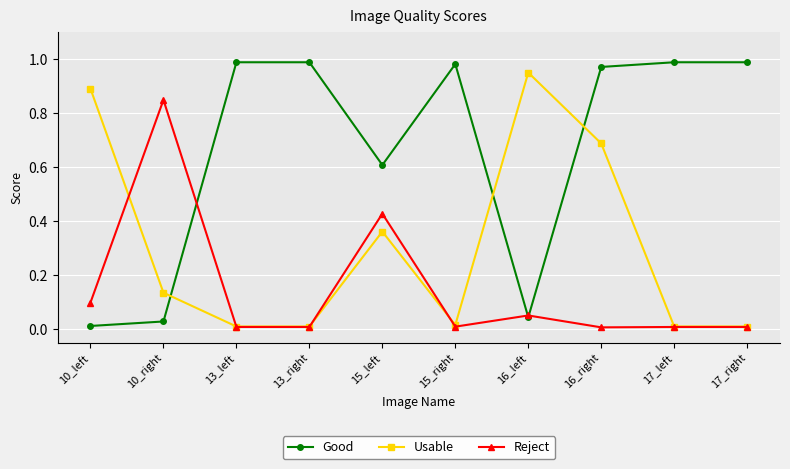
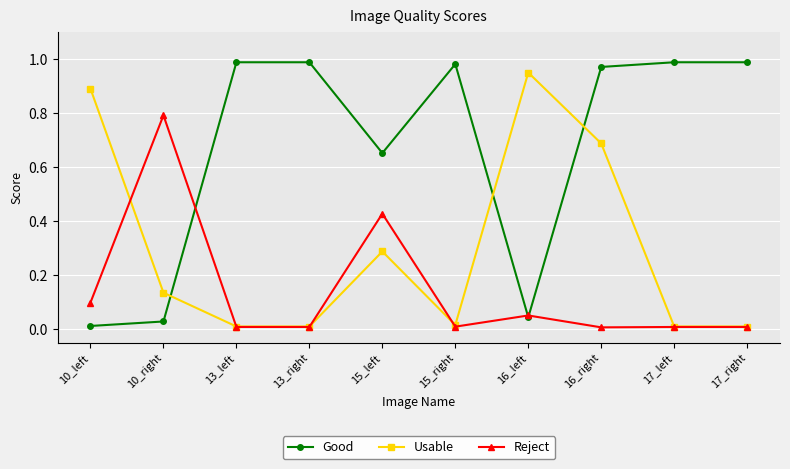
Reject, 10_right: 0.85 -> 0.79
Good, 15_left: 0.61 -> 0.65
Usable, 15_left: 0.36 -> 0.29
